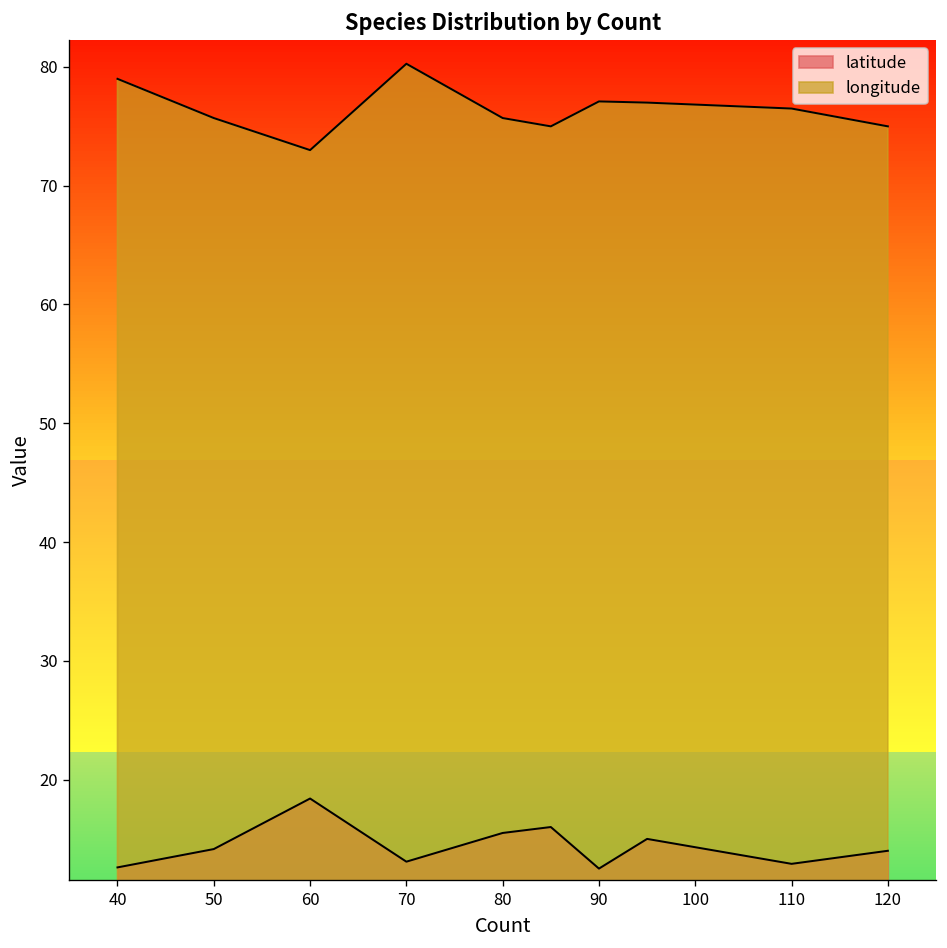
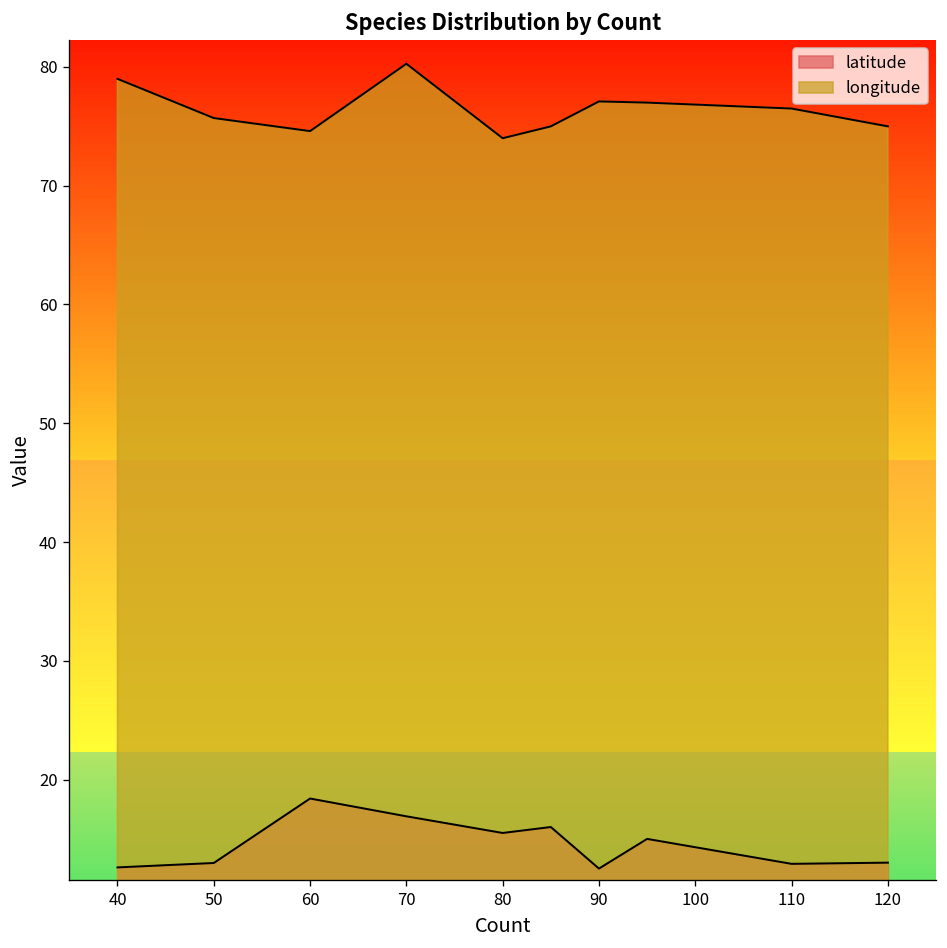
latitude, 50: 14 -> 13
longitude, 60: 73 -> 75
latitude, 70: 13 -> 17
longitude, 80: 76 -> 74
latitude, 120: 14 -> 13
